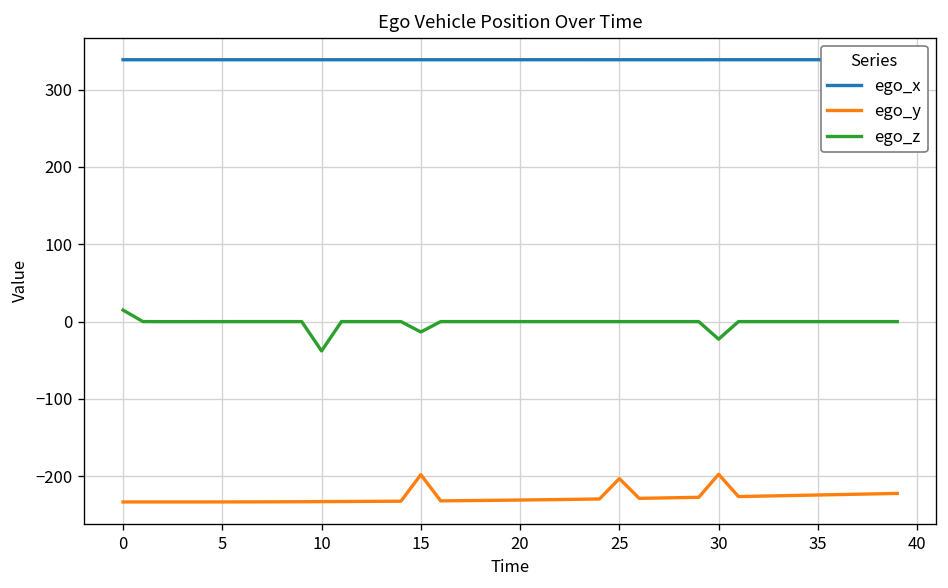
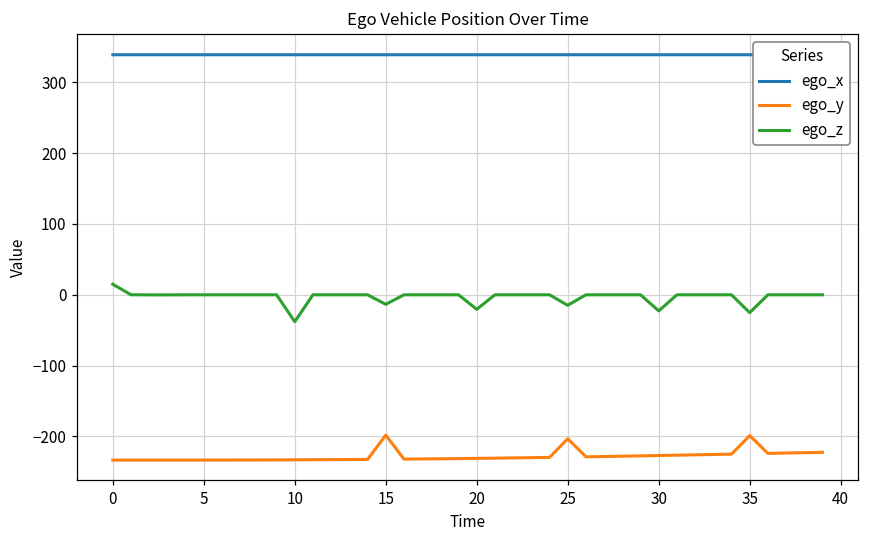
ego_z, 20: 0 -> -20
ego_z, 25: 0 -> -10
ego_y, 30: -200 -> -230
ego_y, 35: -220 -> -200
ego_z, 35: 0 -> -30
